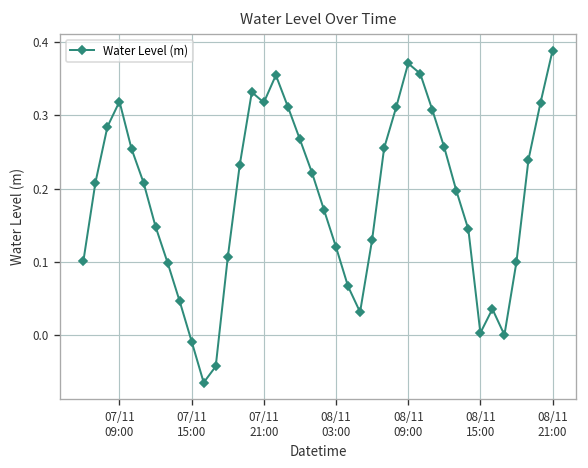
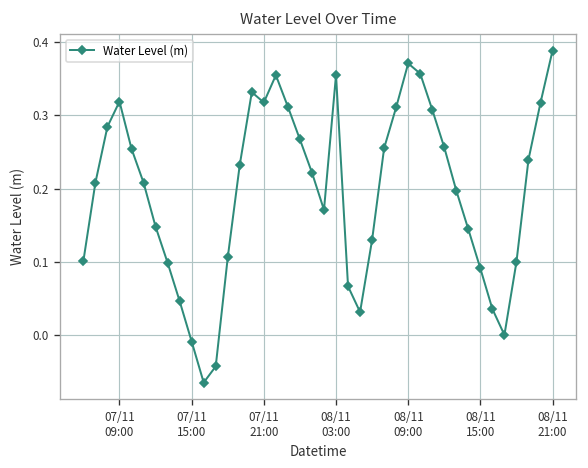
08/11 03:00: 0.12 -> 0.36
08/11 15:00: 0.00 -> 0.09
